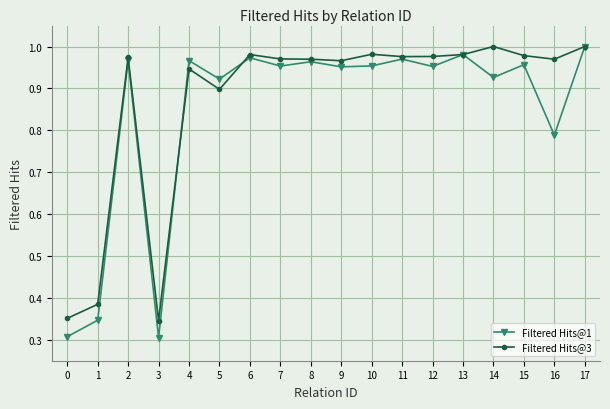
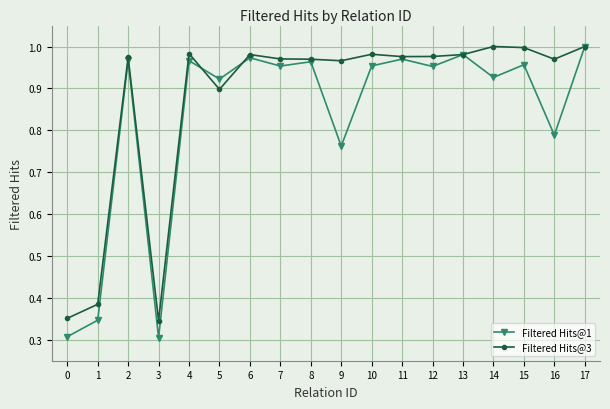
Filtered Hits@3, 4: 0.95 -> 0.98
Filtered Hits@1, 9: 0.95 -> 0.76
Filtered Hits@3, 15: 0.98 -> 1.00
